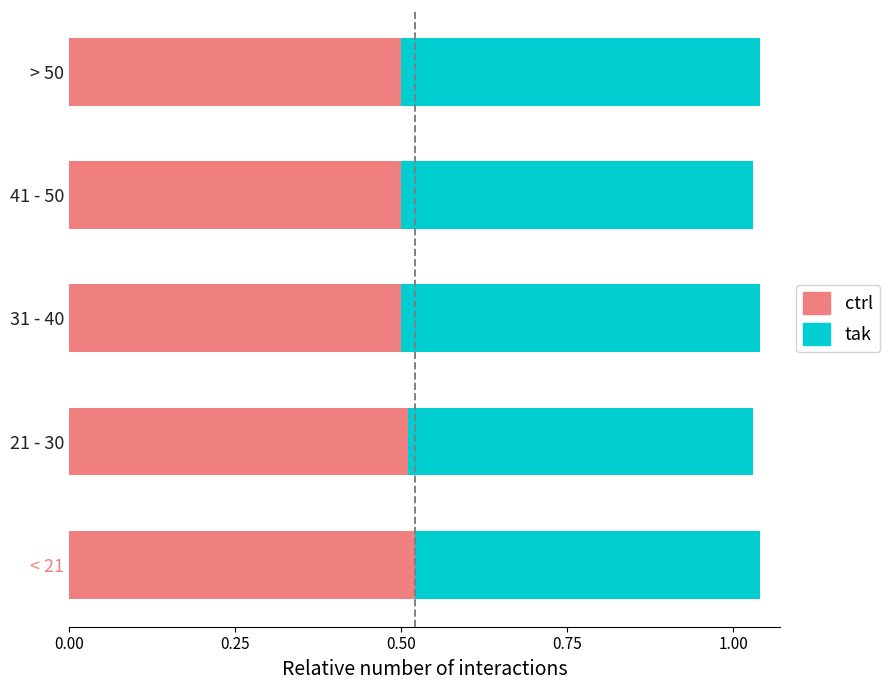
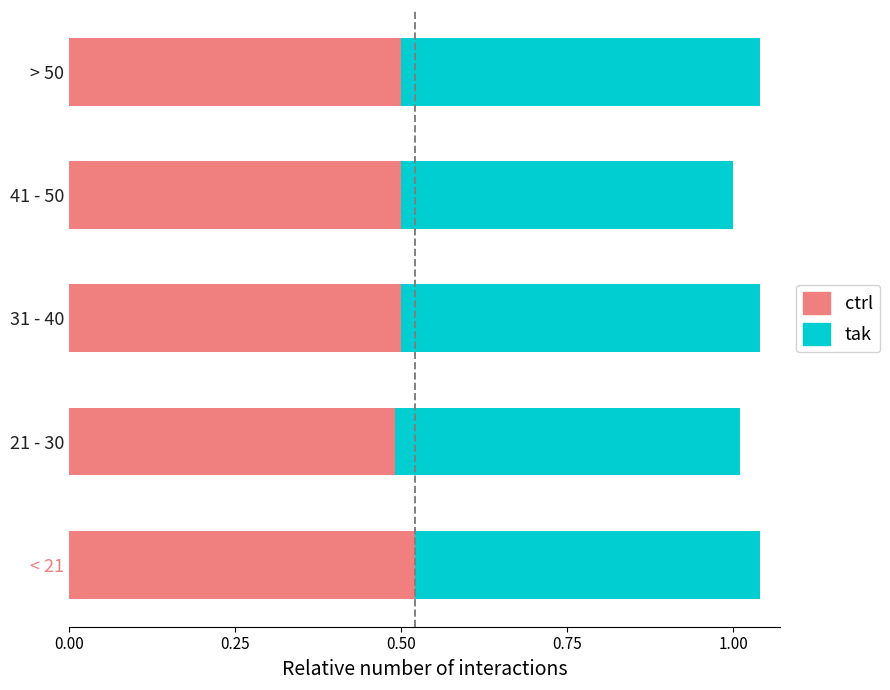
tak, 41 - 50: 0.53 -> 0.50
ctrl, 21 - 30: 0.51 -> 0.49
